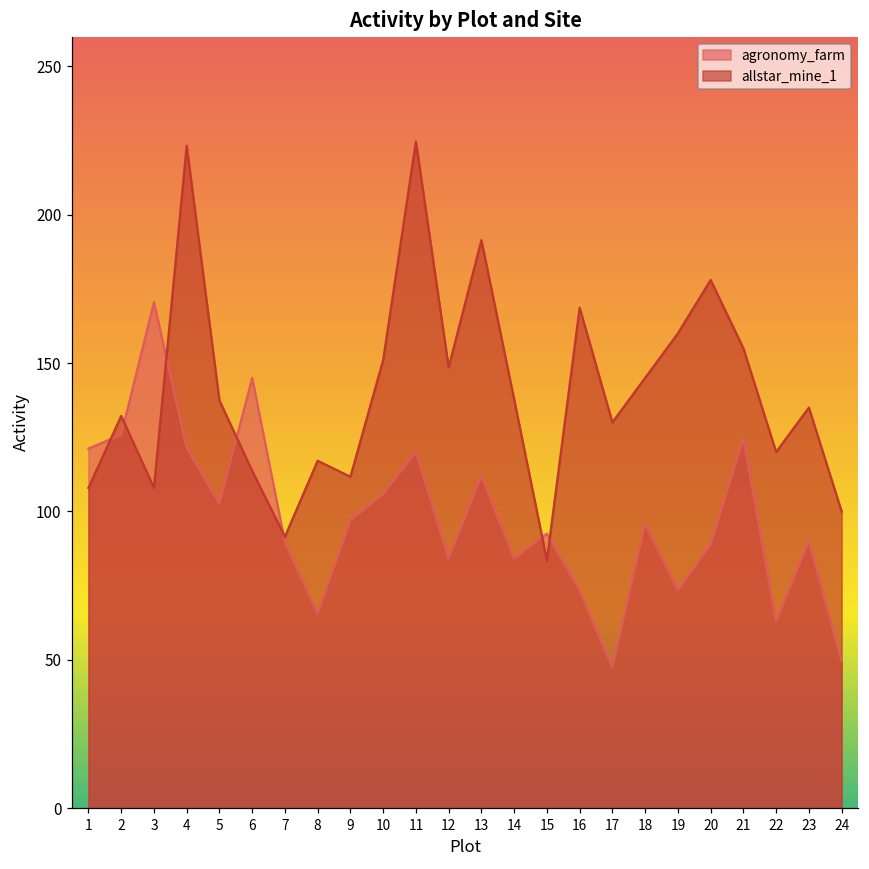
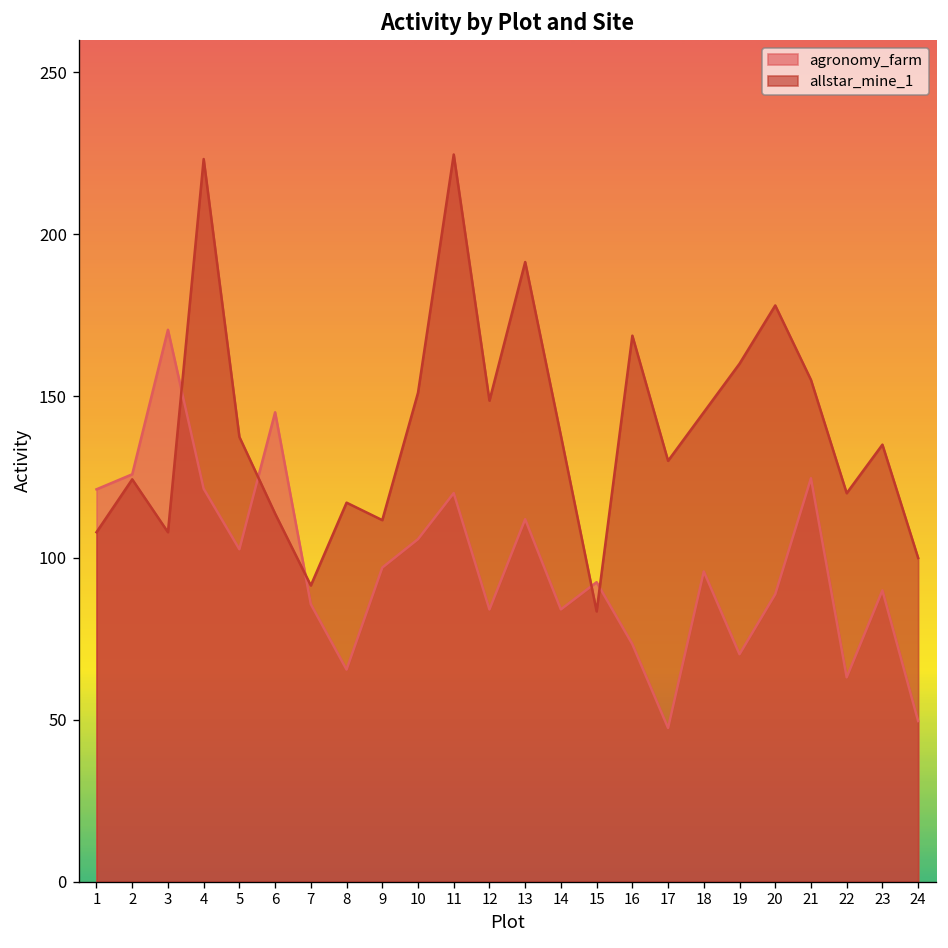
allstar_mine_1, 2: 132 -> 124
agronomy_farm, 7: 90 -> 86
agronomy_farm, 19: 73 -> 70
